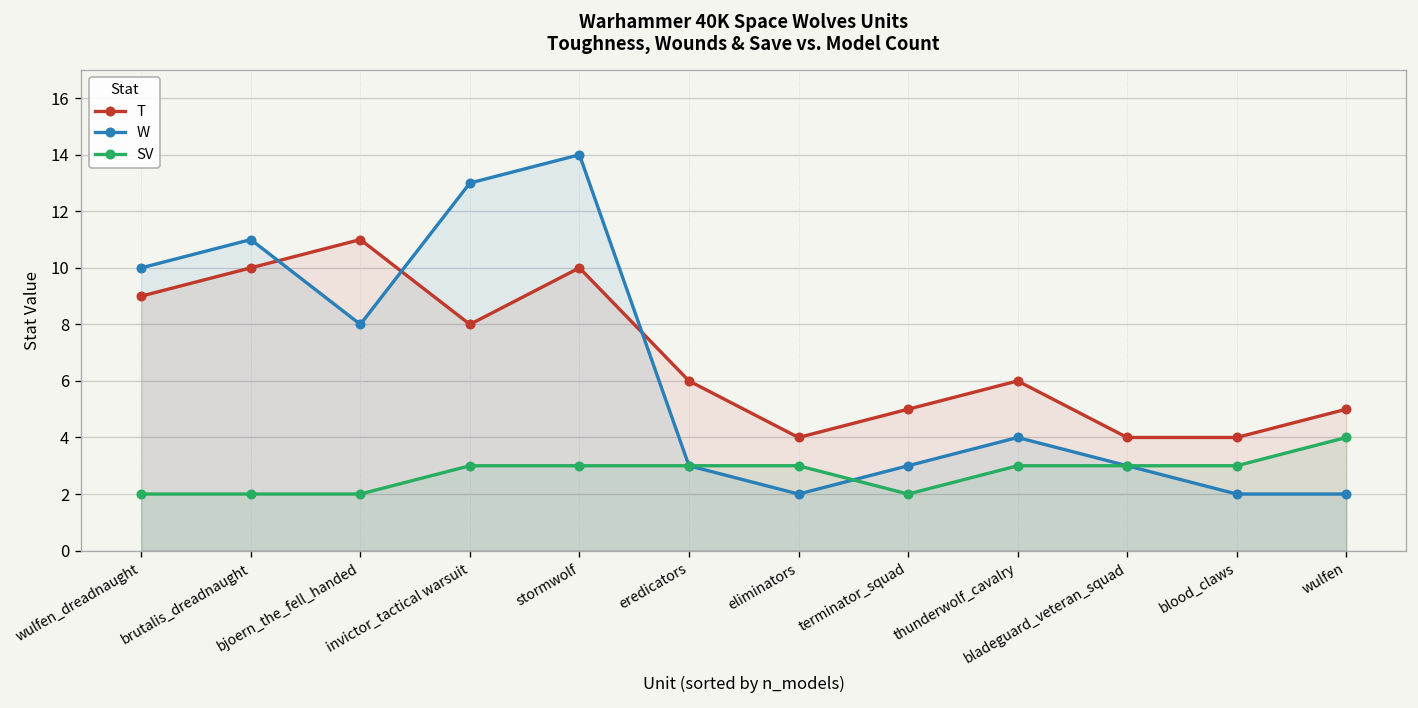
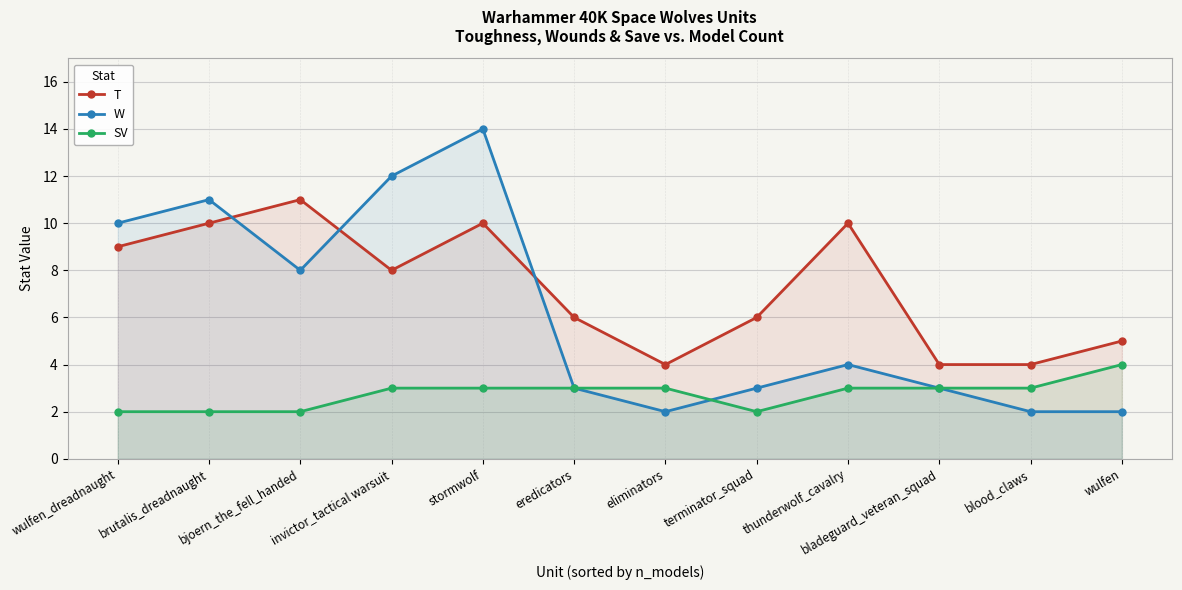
W, invictor_tactical warsuit: 13 -> 12
T, terminator_squad: 5 -> 6
T, thunderwolf_cavalry: 6 -> 10
